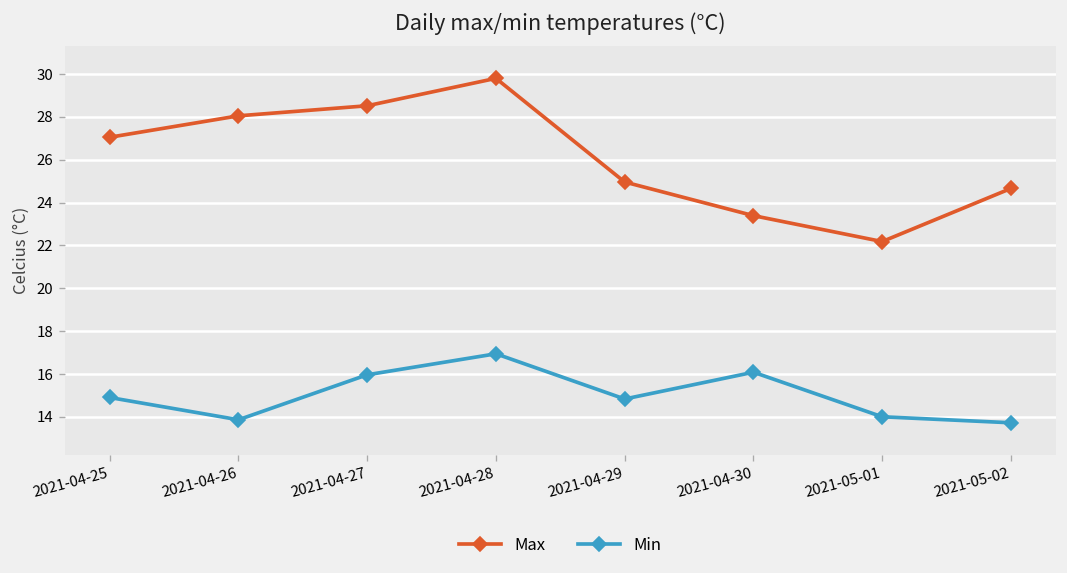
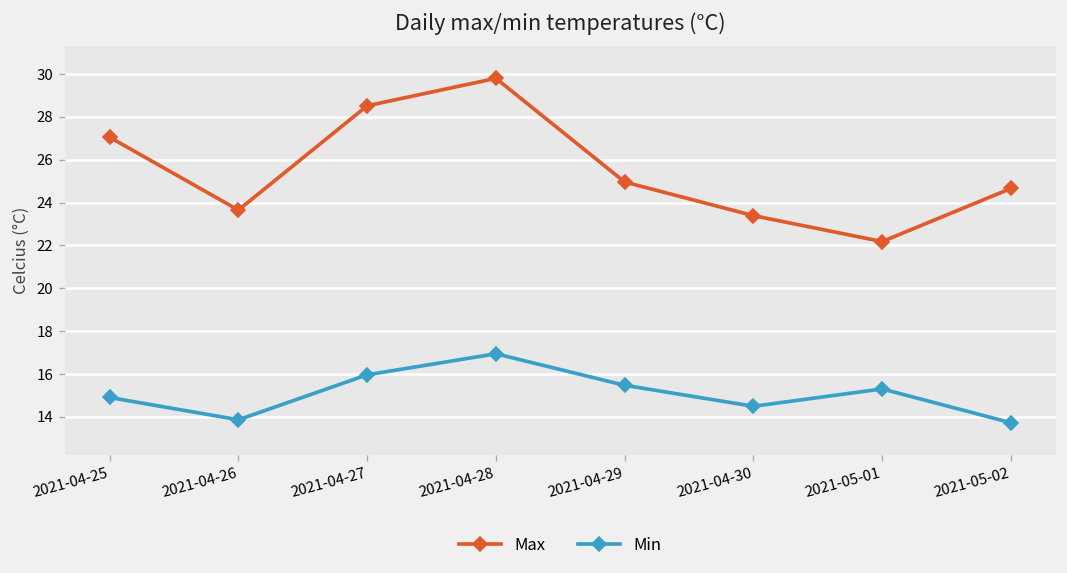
Max, 2021-04-26: 28.1 -> 23.7
Min, 2021-04-29: 14.8 -> 15.5
Min, 2021-04-30: 16.1 -> 14.5
Min, 2021-05-01: 14.0 -> 15.3
